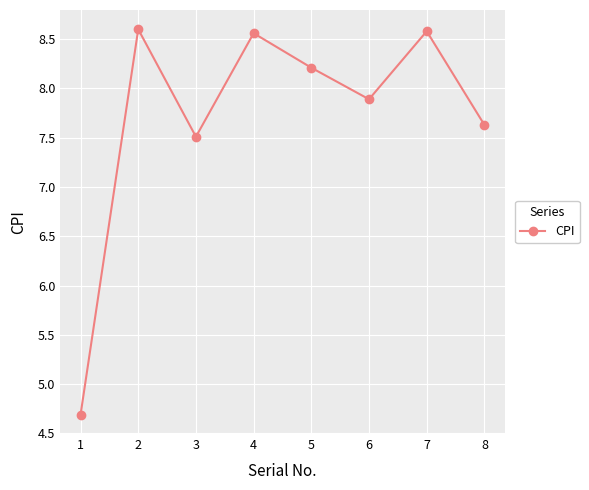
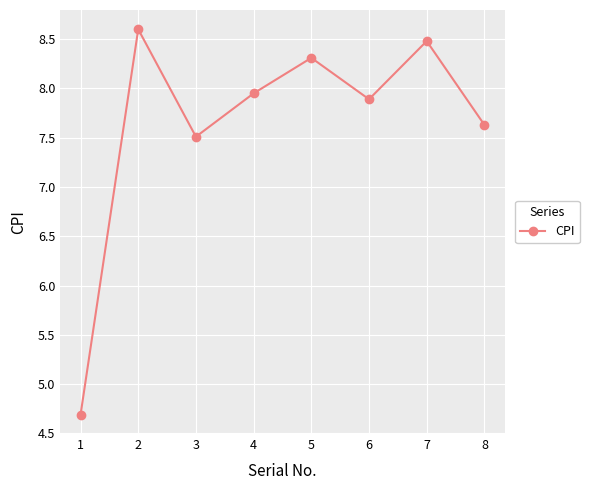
4: 8.6 -> 8.0
5: 8.2 -> 8.3
7: 8.6 -> 8.5
